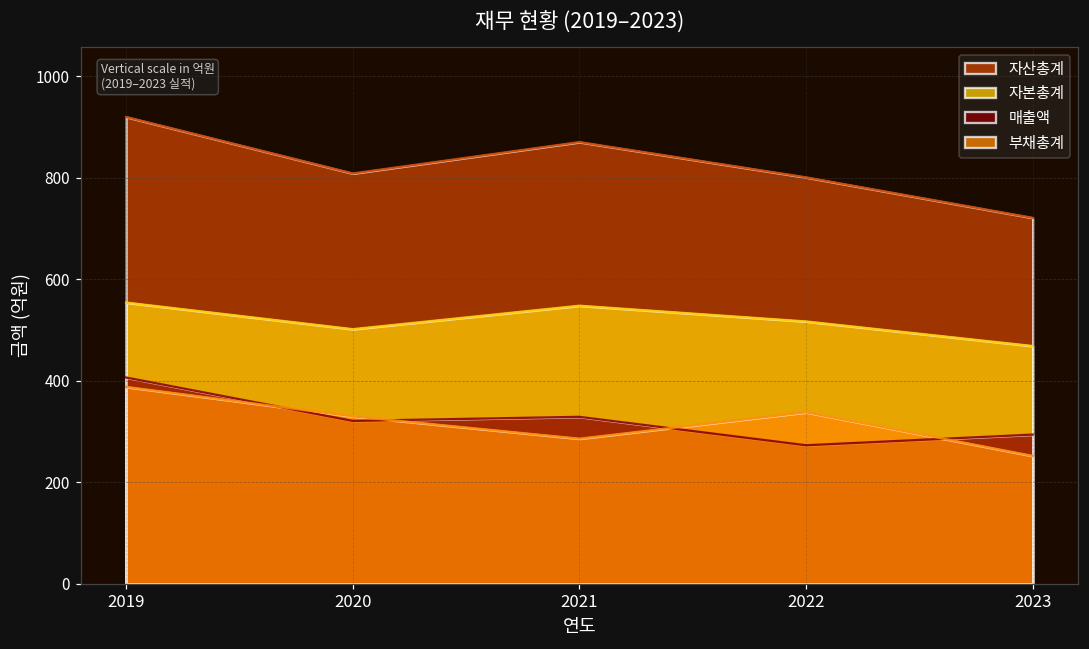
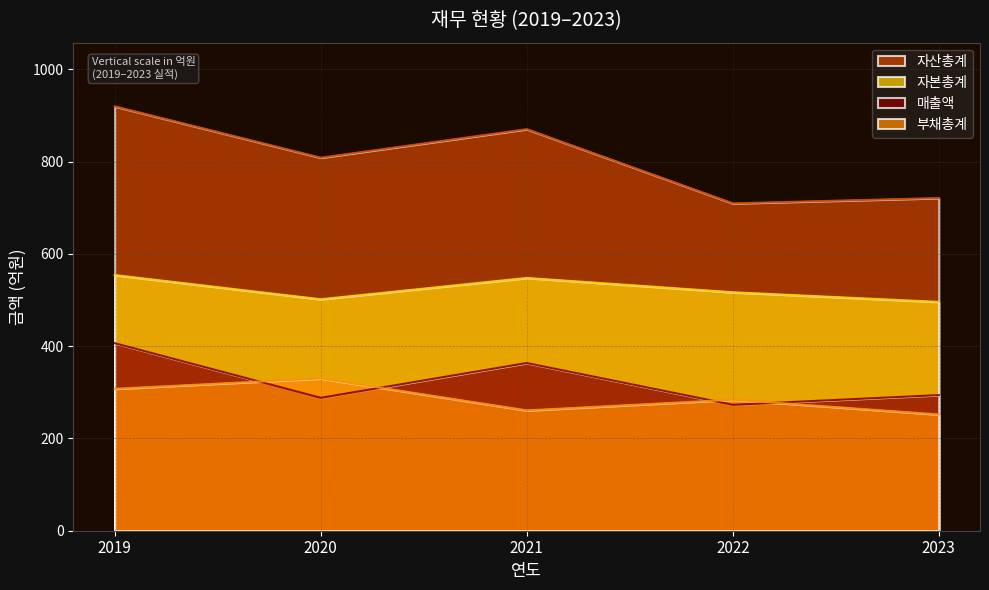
부채총계, 2019: 390 -> 310
매출액, 2020: 320 -> 290
매출액, 2021: 330 -> 360
부채총계, 2021: 290 -> 260
자산총계, 2022: 800 -> 710
부채총계, 2022: 340 -> 280
자본총계, 2023: 470 -> 500
